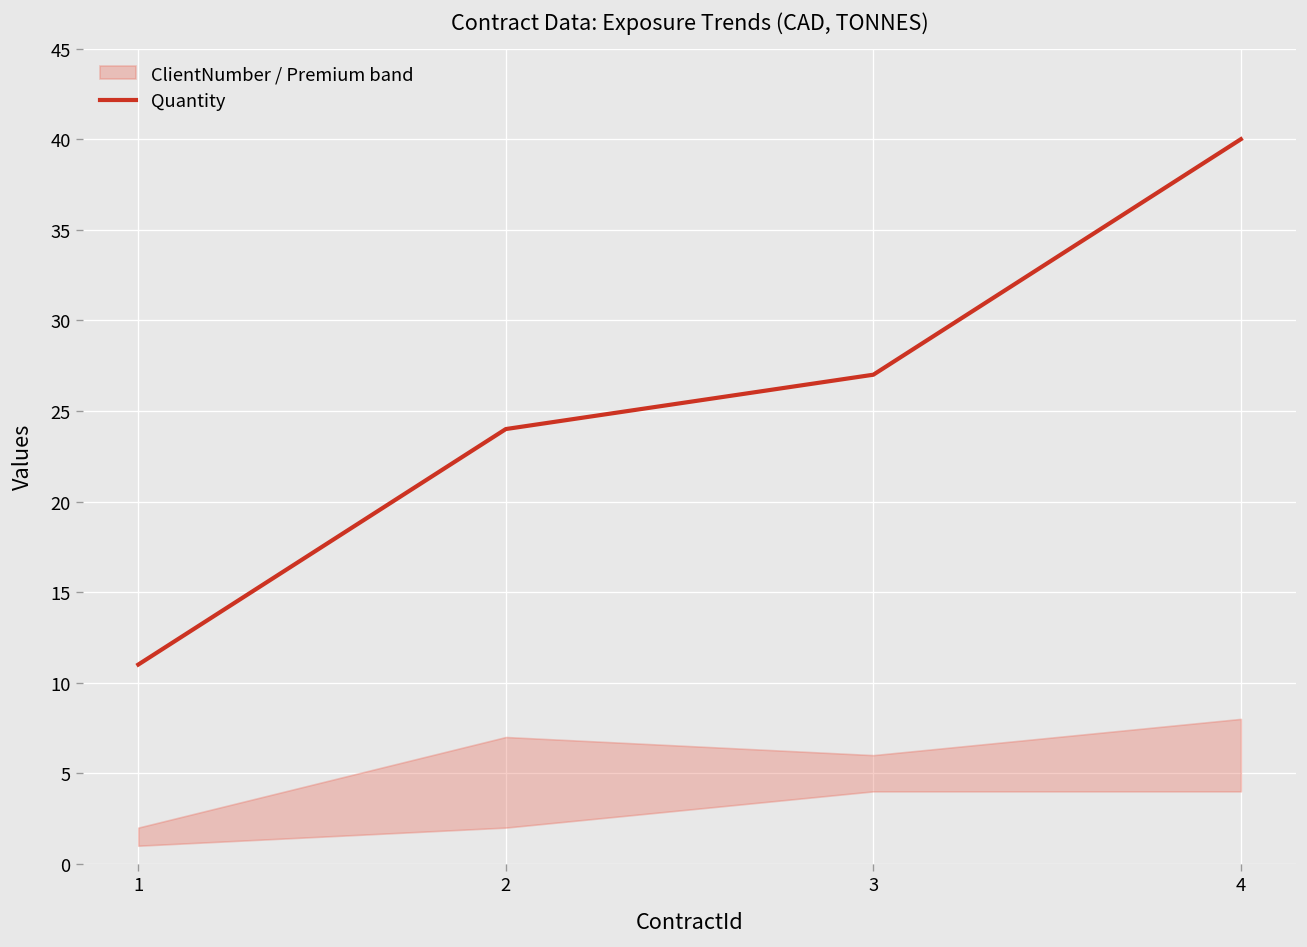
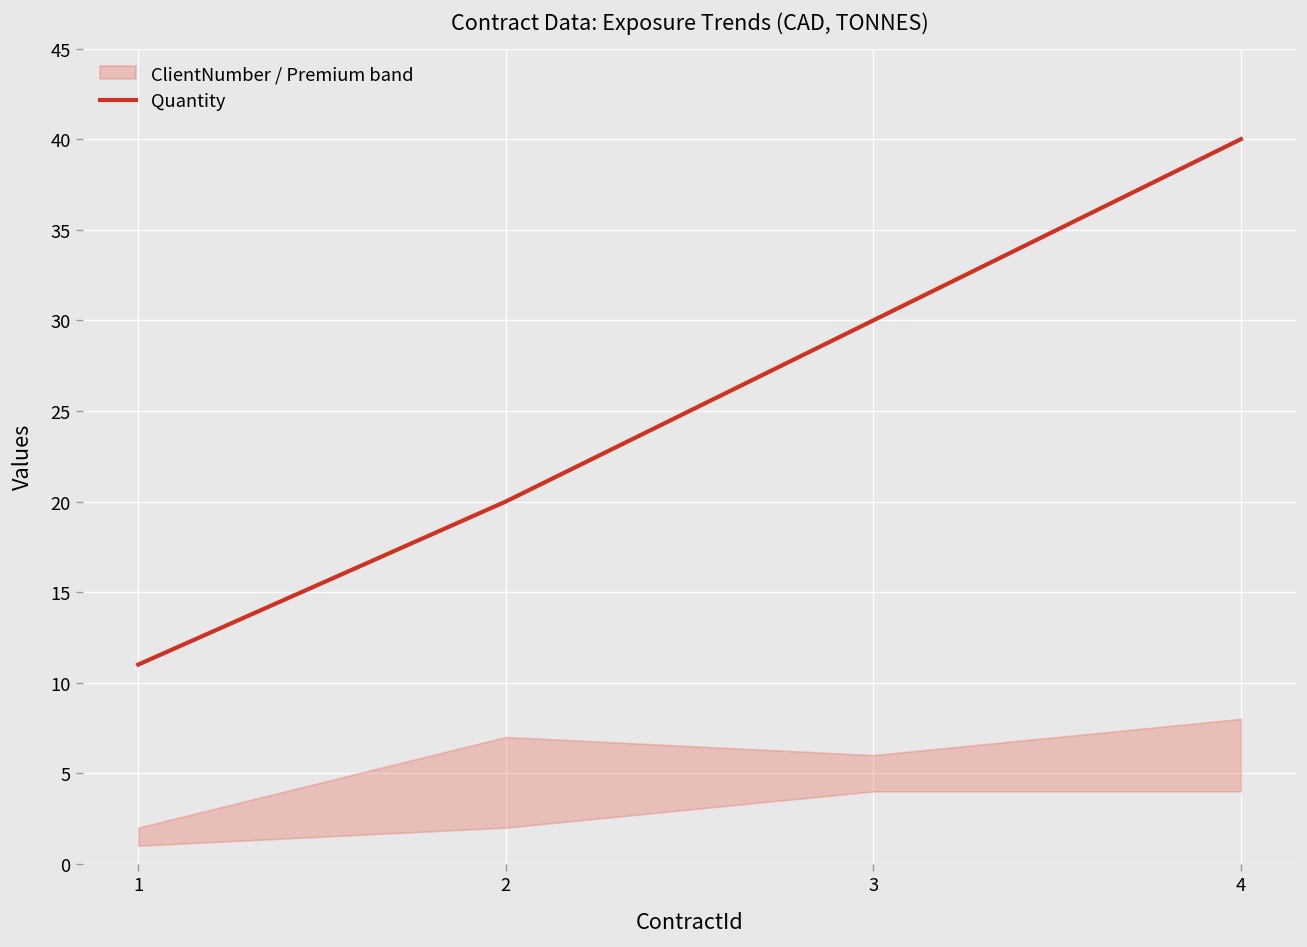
Quantity, 2: 24 -> 20
Quantity, 3: 27 -> 30
